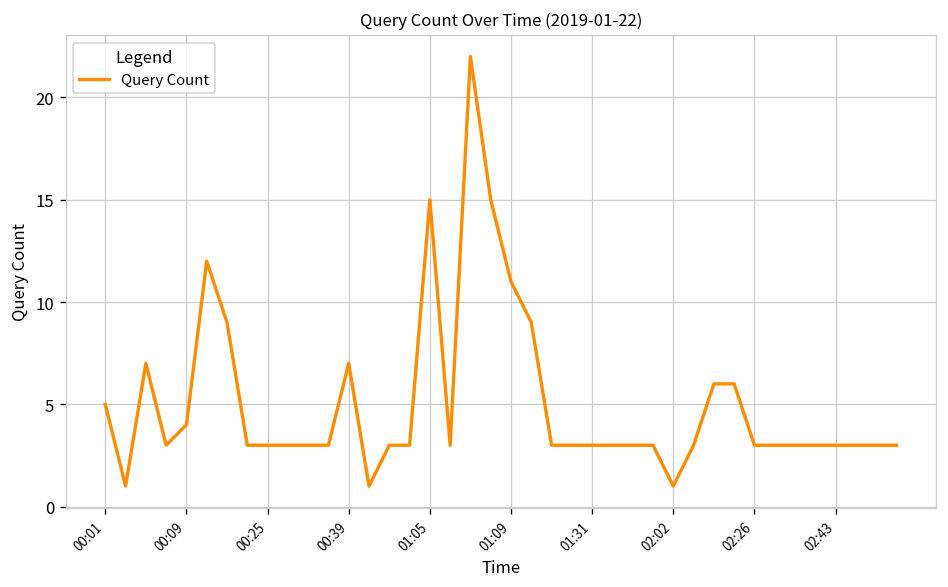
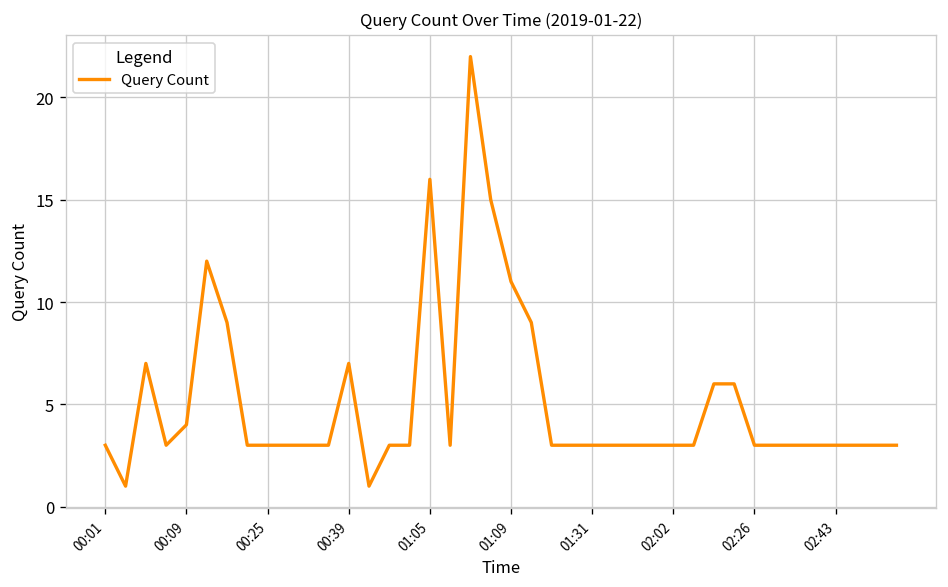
00:01: 5 -> 3
01:05: 15 -> 16
02:02: 1 -> 3
